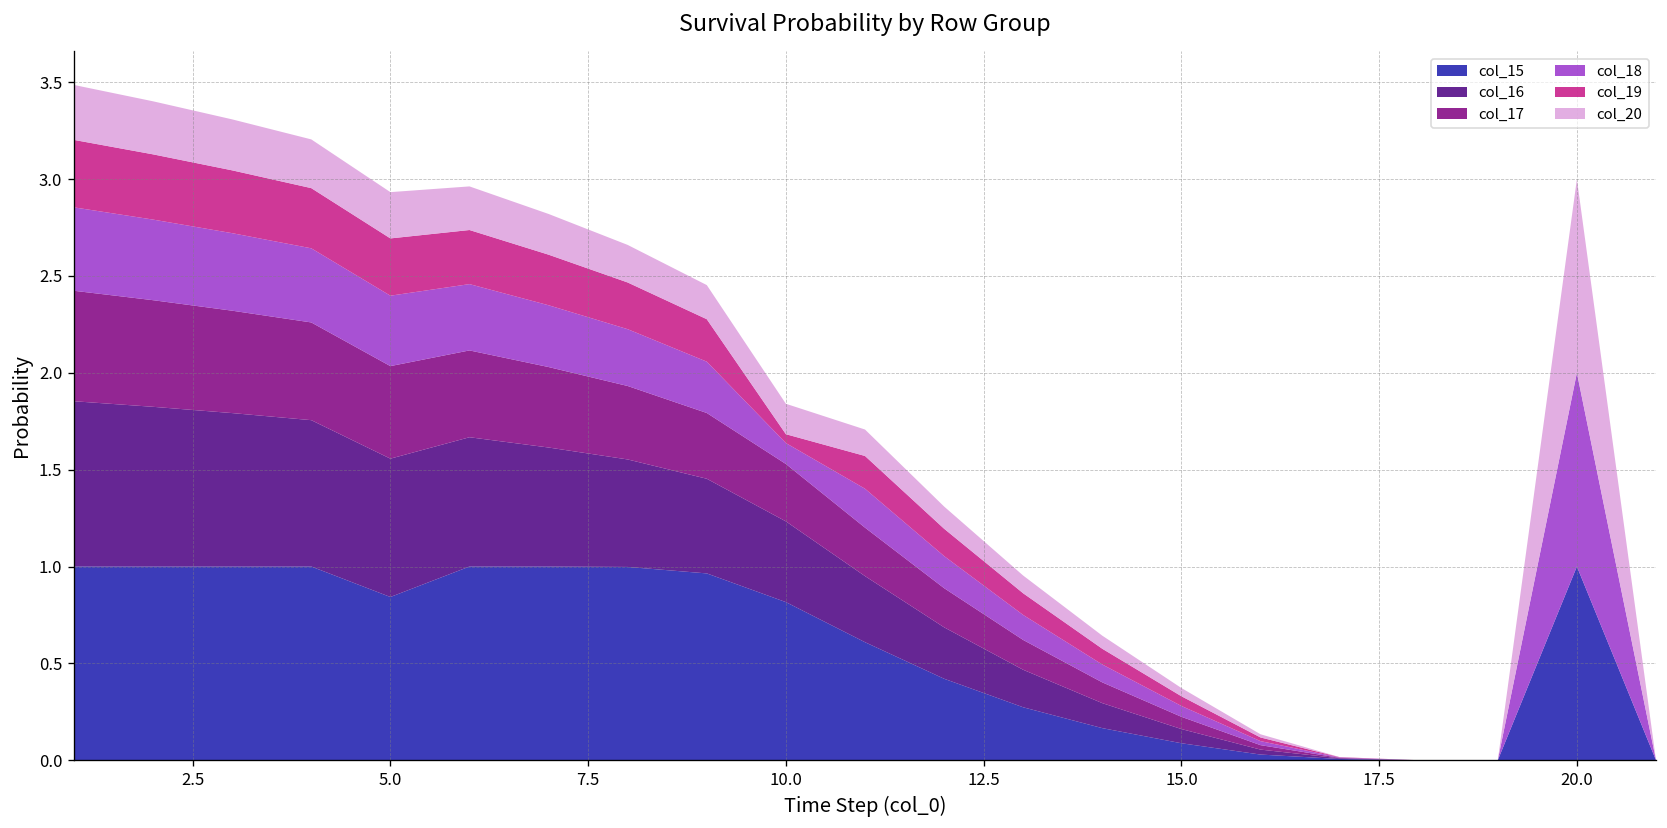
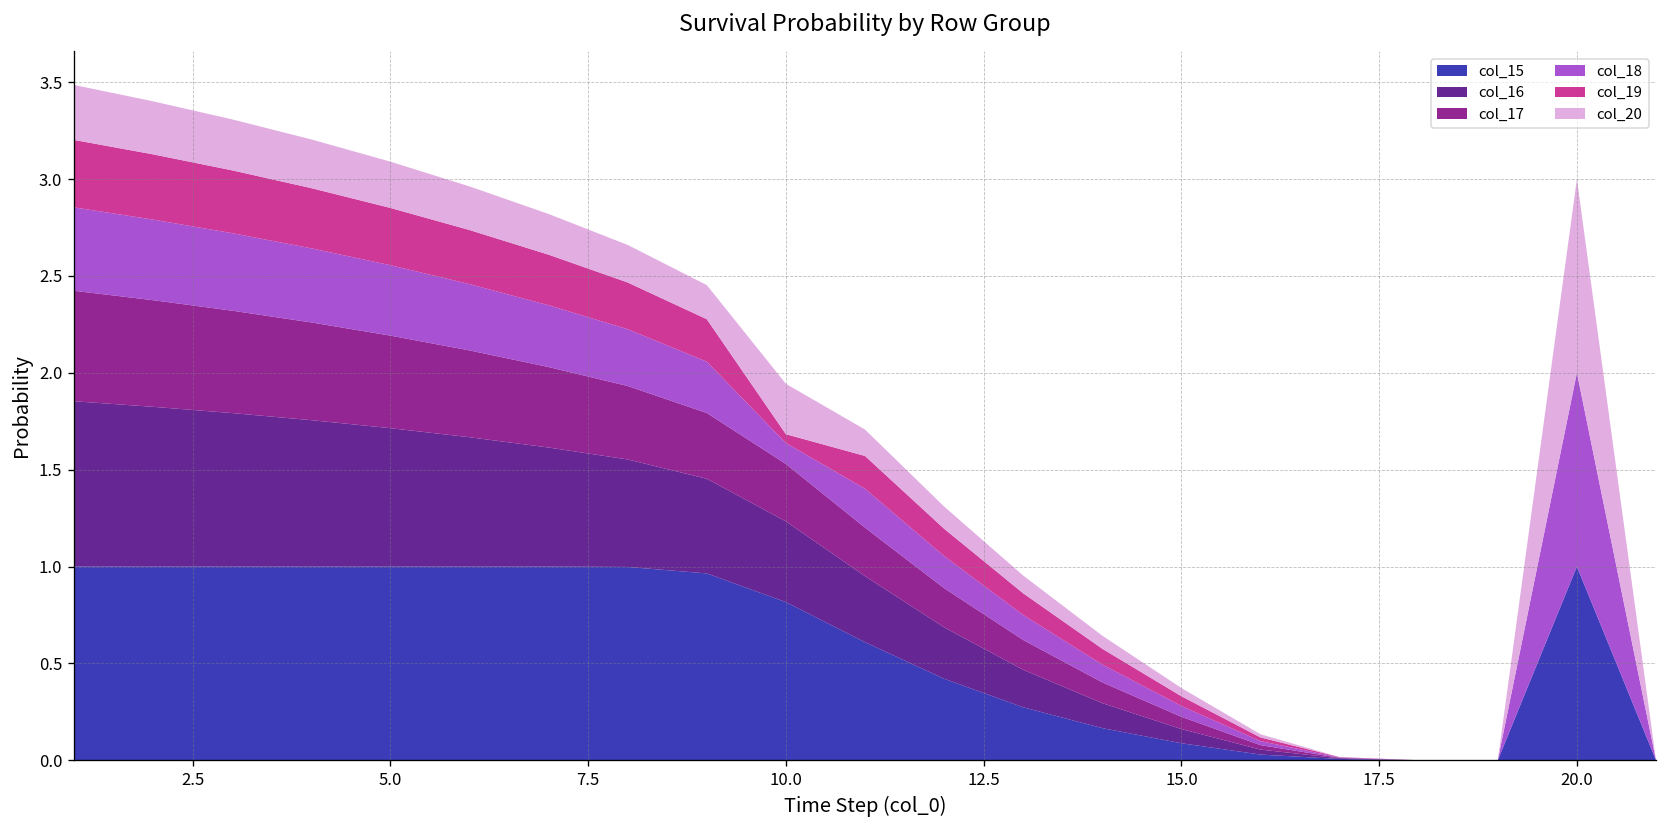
col_15, 5.0: 0.84 -> 1.00
col_20, 10.0: 0.16 -> 0.26
